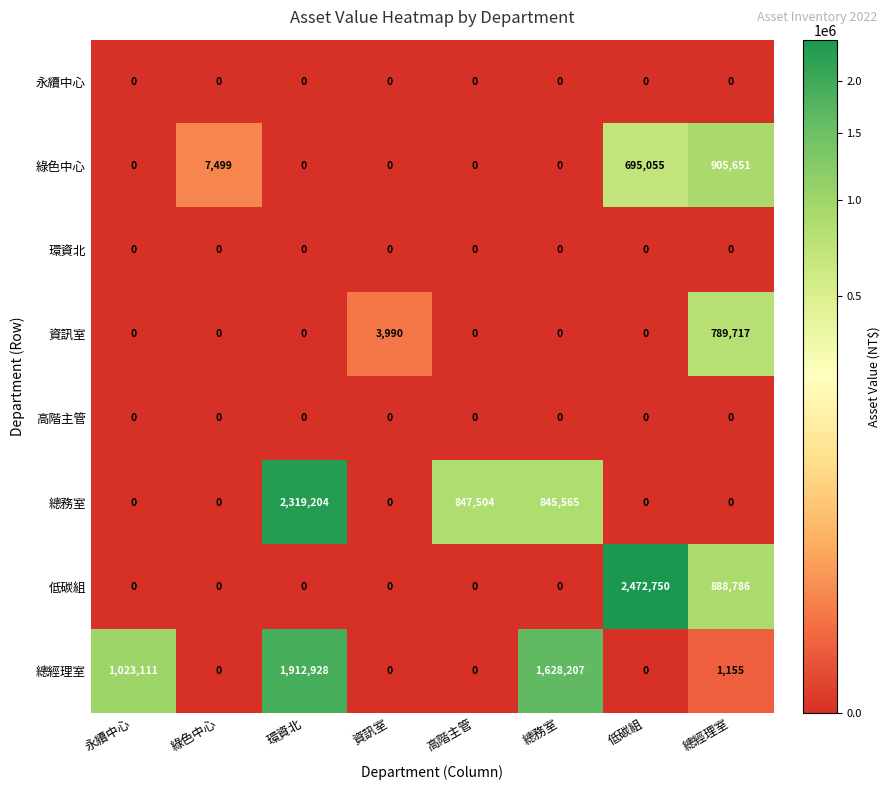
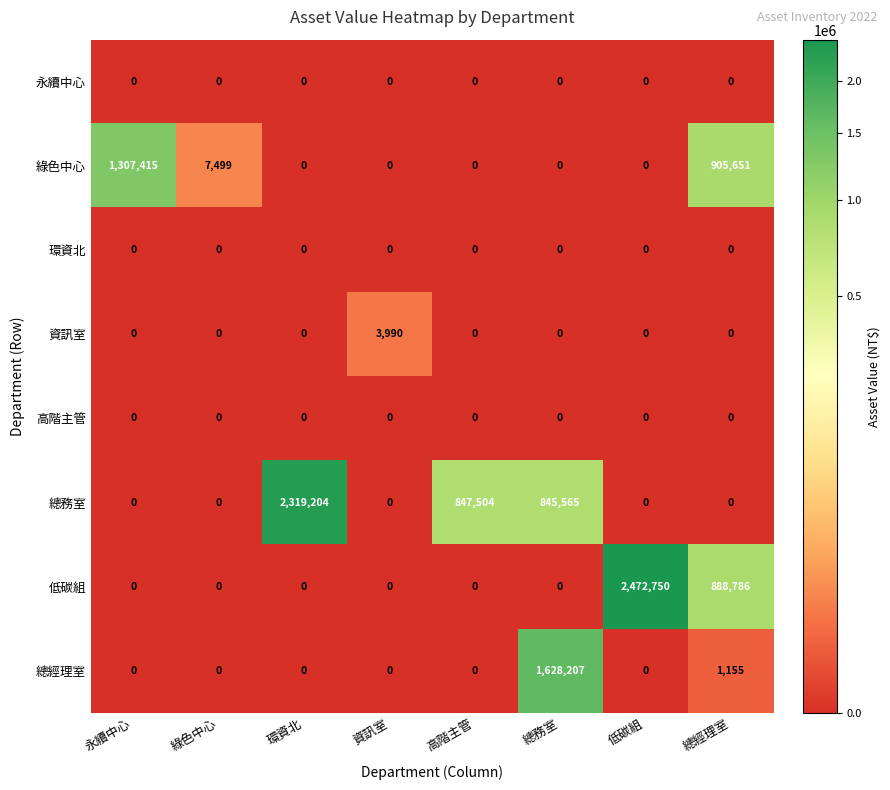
綠色中心, 永續中心: 0 -> 1,307,415
綠色中心, 低碳組: 695,055 -> 0
資訊室, 總經理室: 789,717 -> 0
總經理室, 永續中心: 1,023,111 -> 0
總經理室, 環資北: 1,912,928 -> 0
